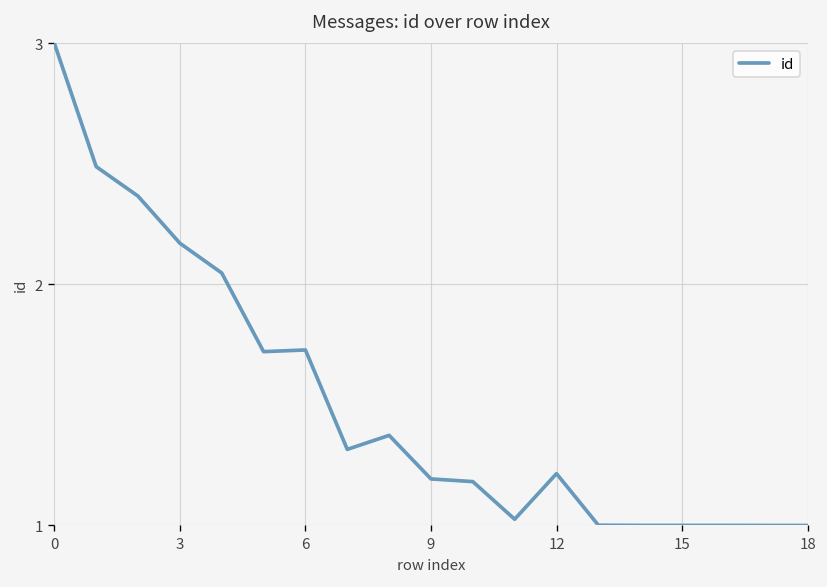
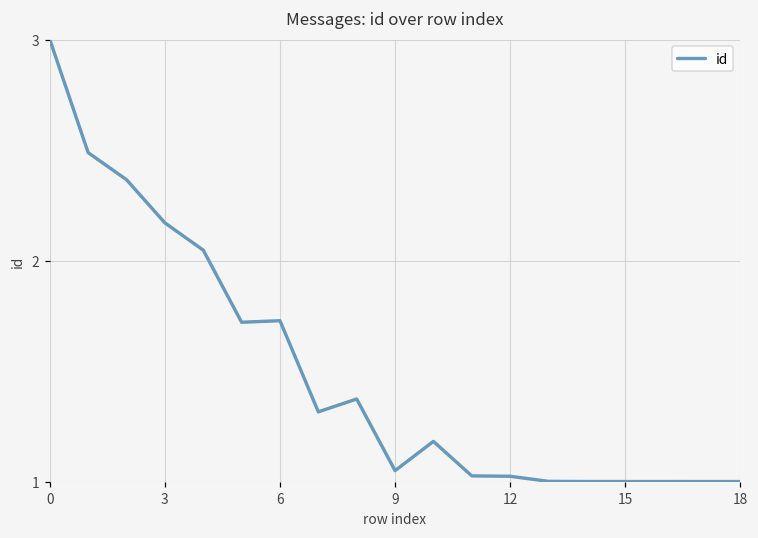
9: 1.19 -> 1.05
12: 1.21 -> 1.02
